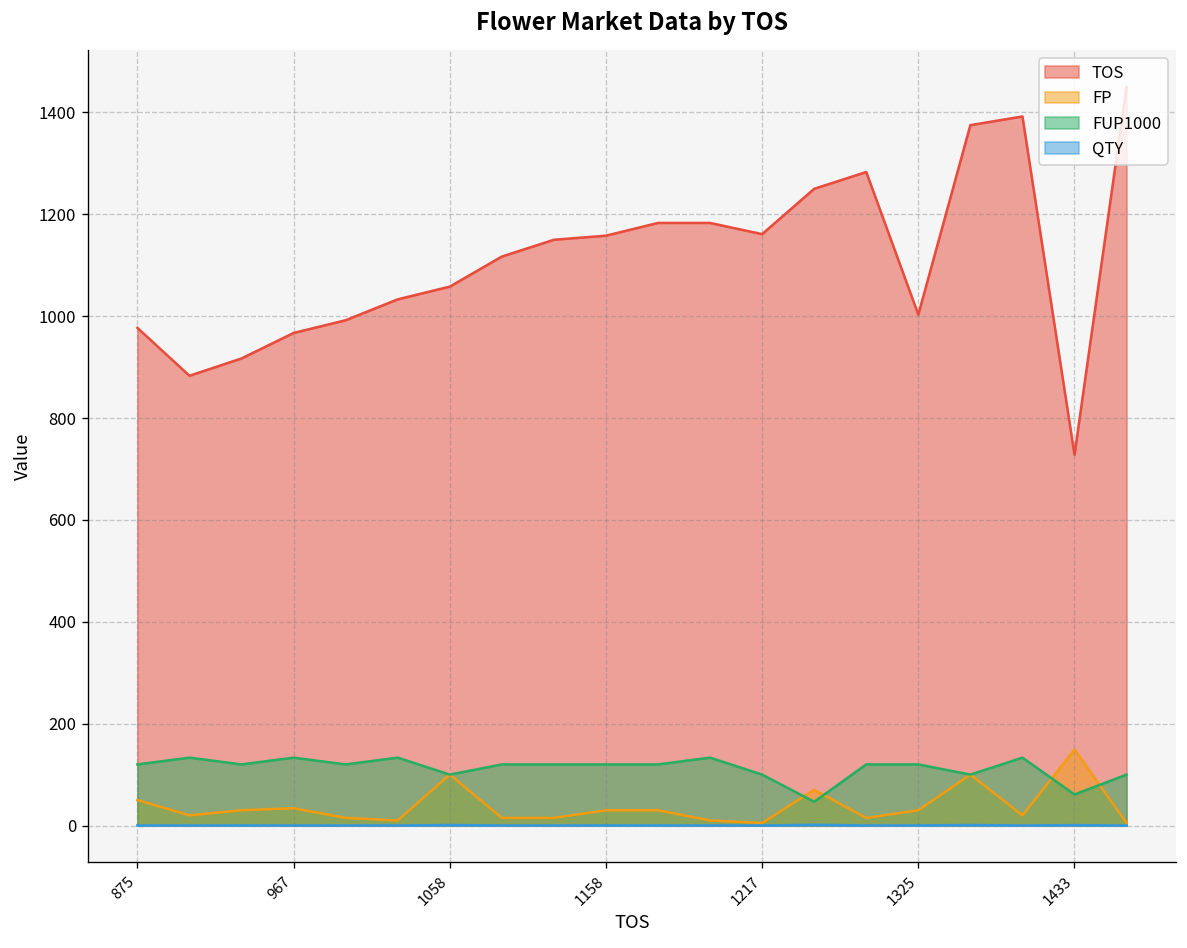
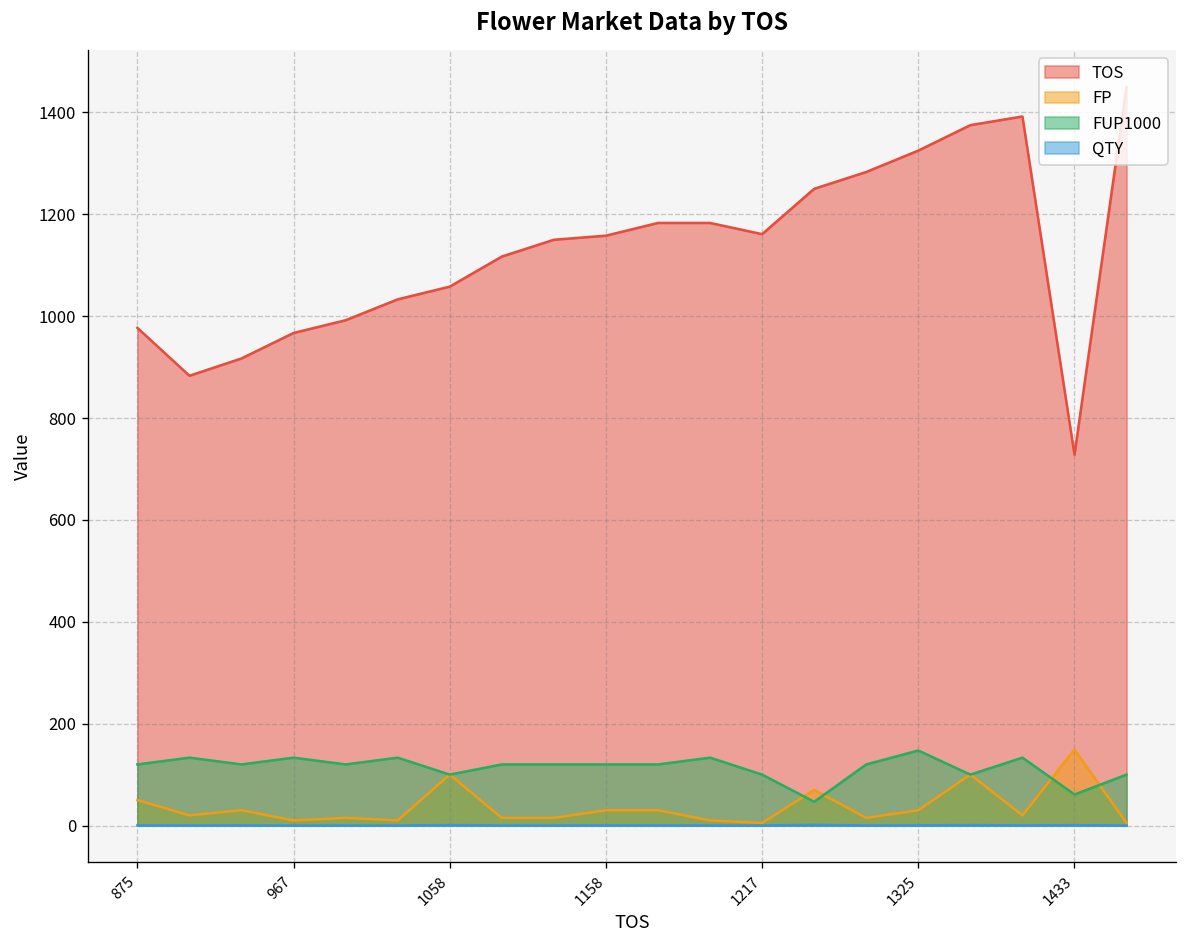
FP, 967: 30 -> 10
TOS, 1325: 1000 -> 1330
FUP1000, 1325: 120 -> 150
